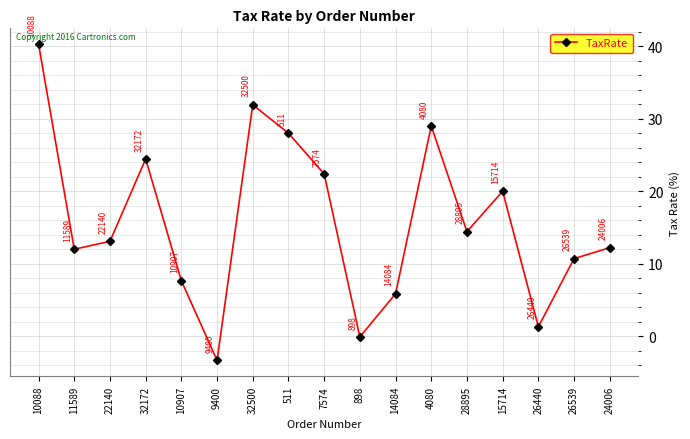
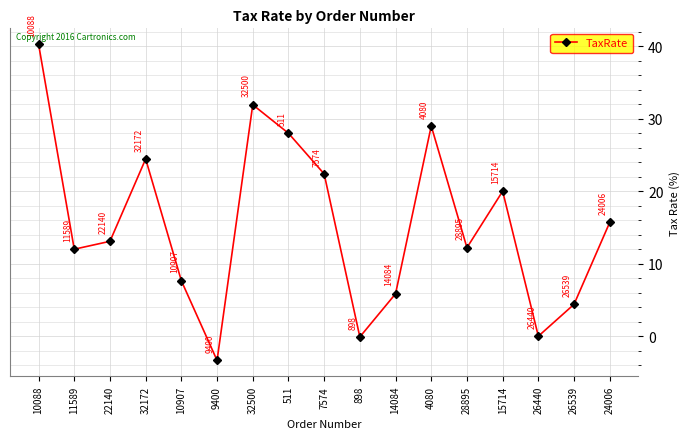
28895: 14 -> 12
26440: 1 -> 0
26539: 11 -> 4
24006: 12 -> 16
